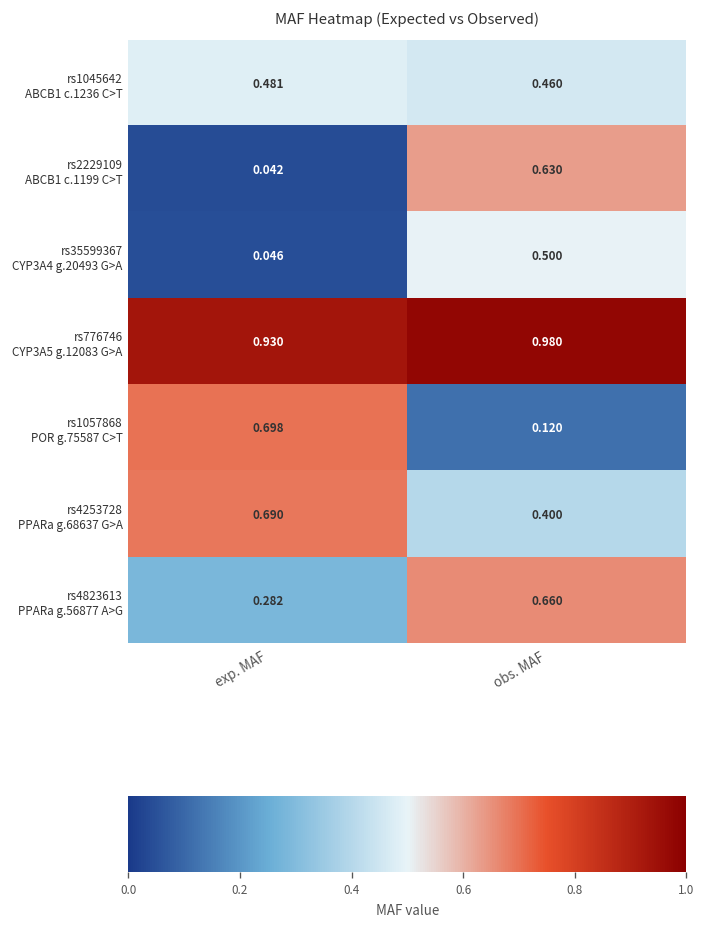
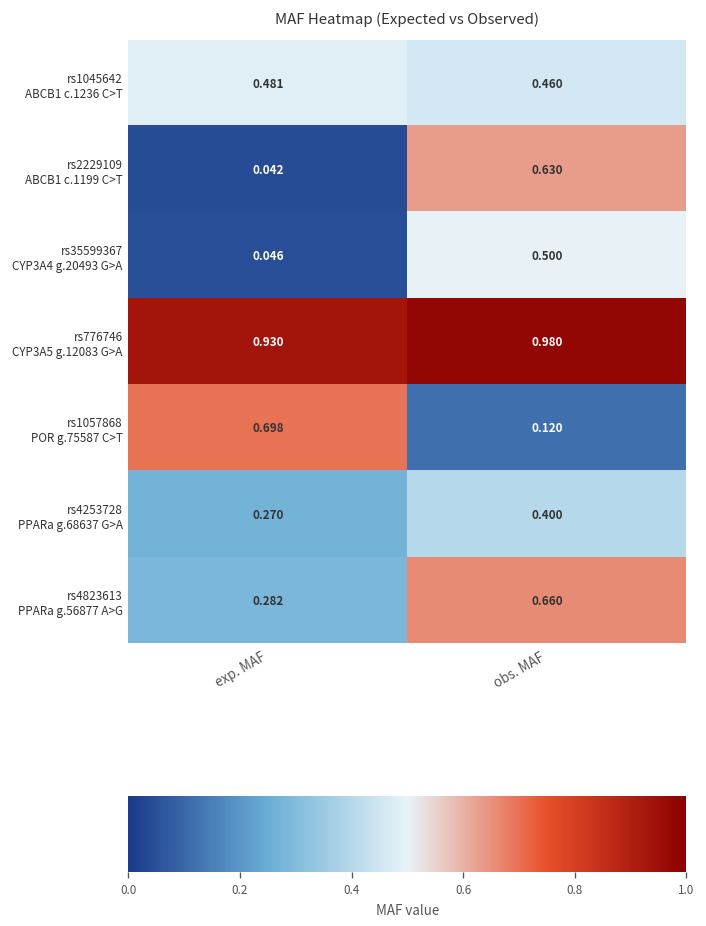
rs4253728 PPARa g.68637 G>A, exp. MAF: 0.690 -> 0.270
